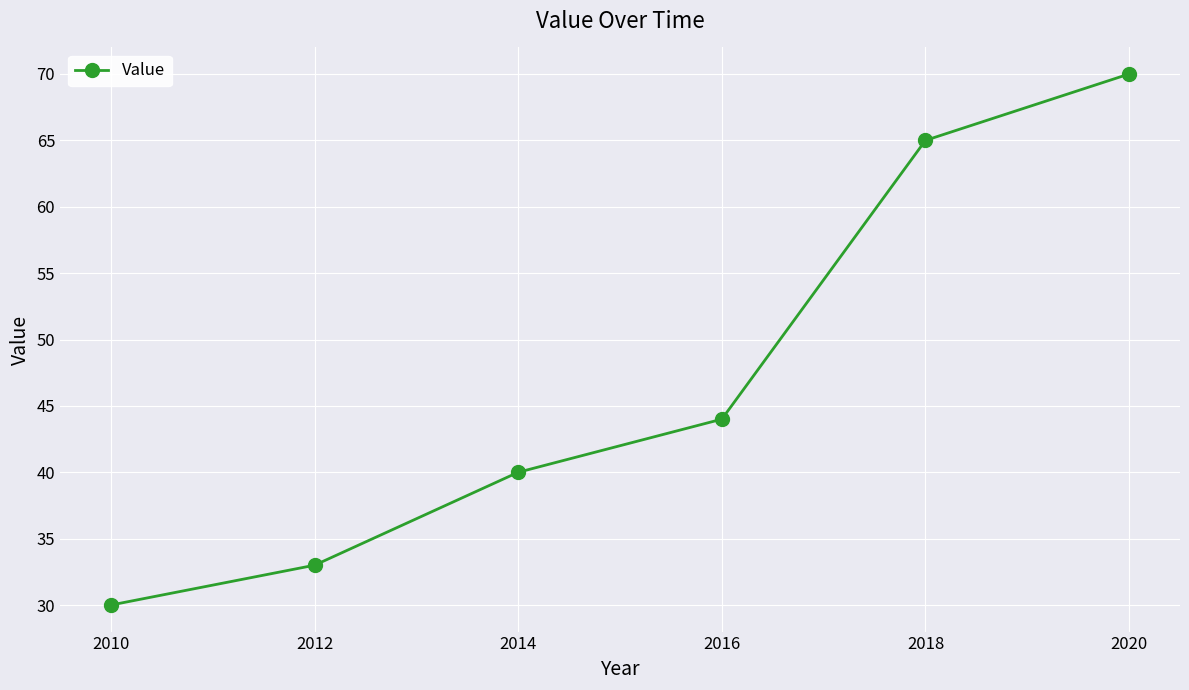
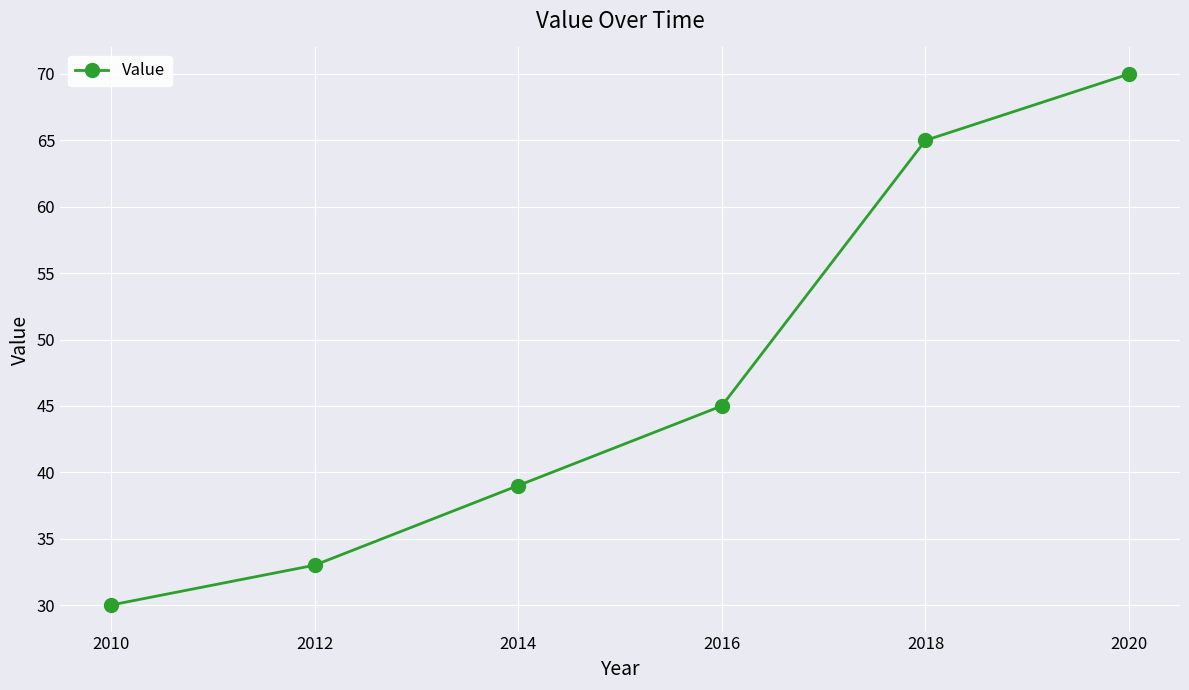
2014: 40 -> 39
2016: 44 -> 45
